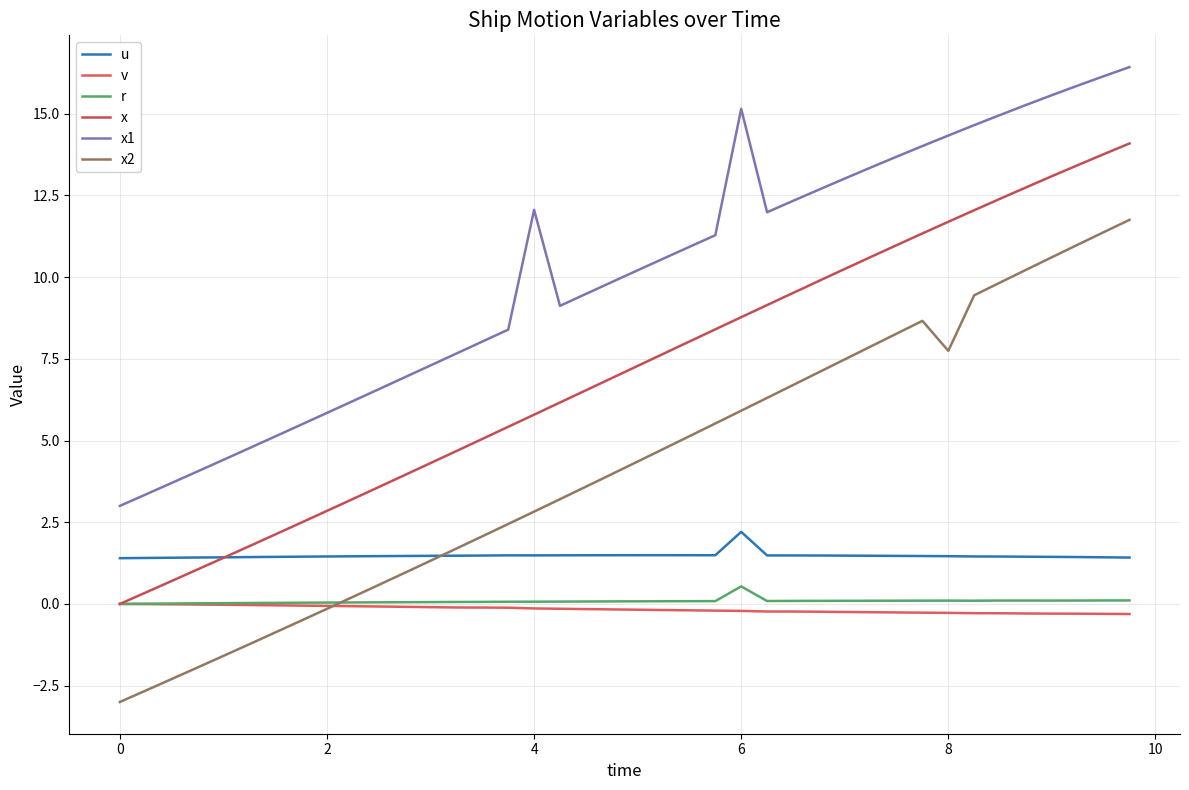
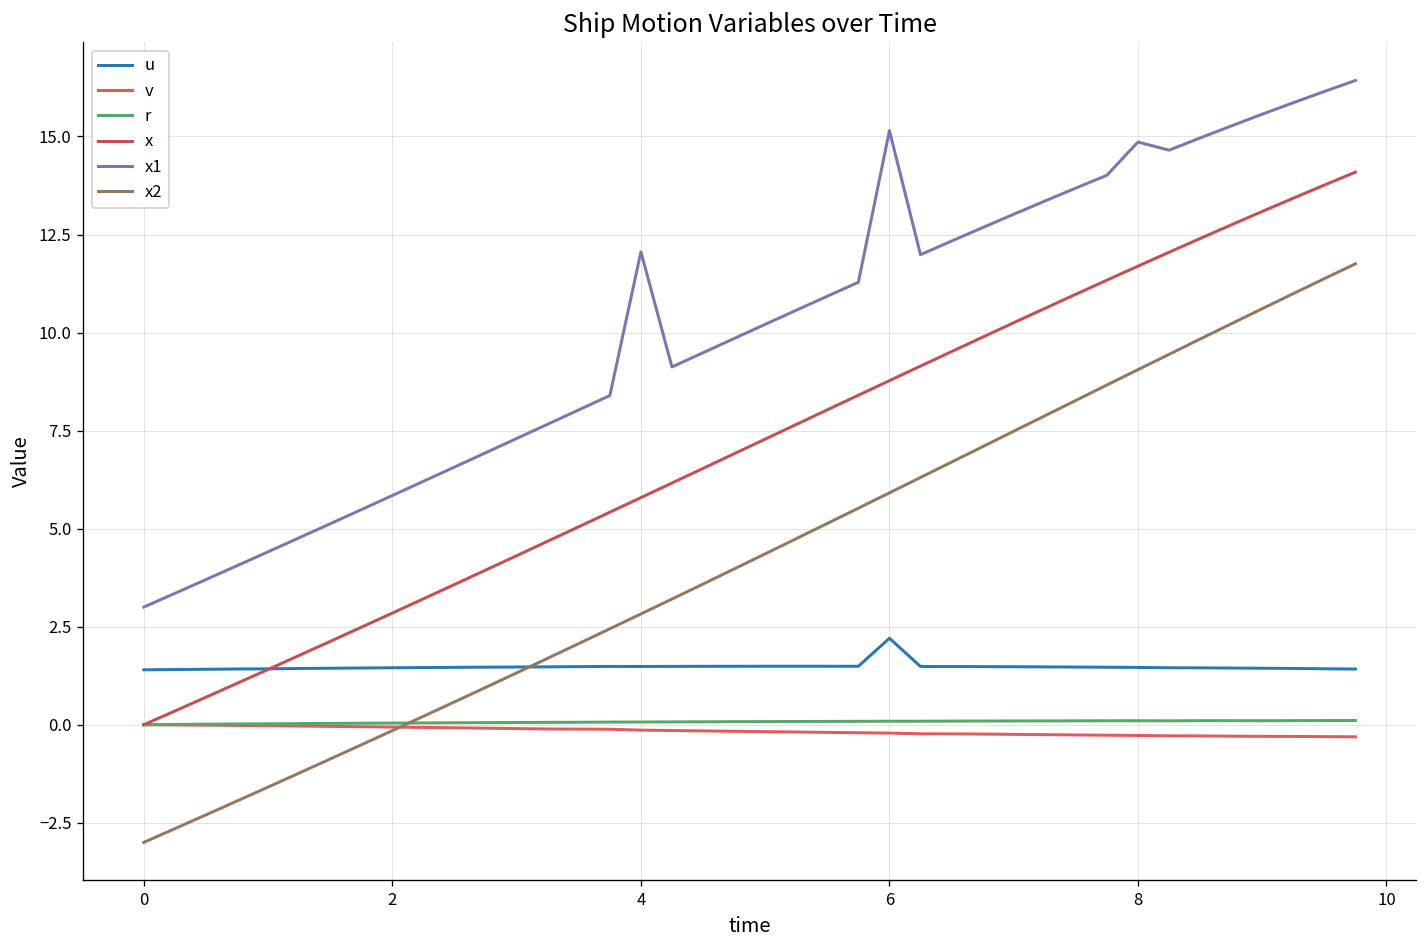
r, 6: 0.5 -> 0.1
x1, 8: 14.3 -> 14.9
x2, 8: 7.7 -> 9.1
